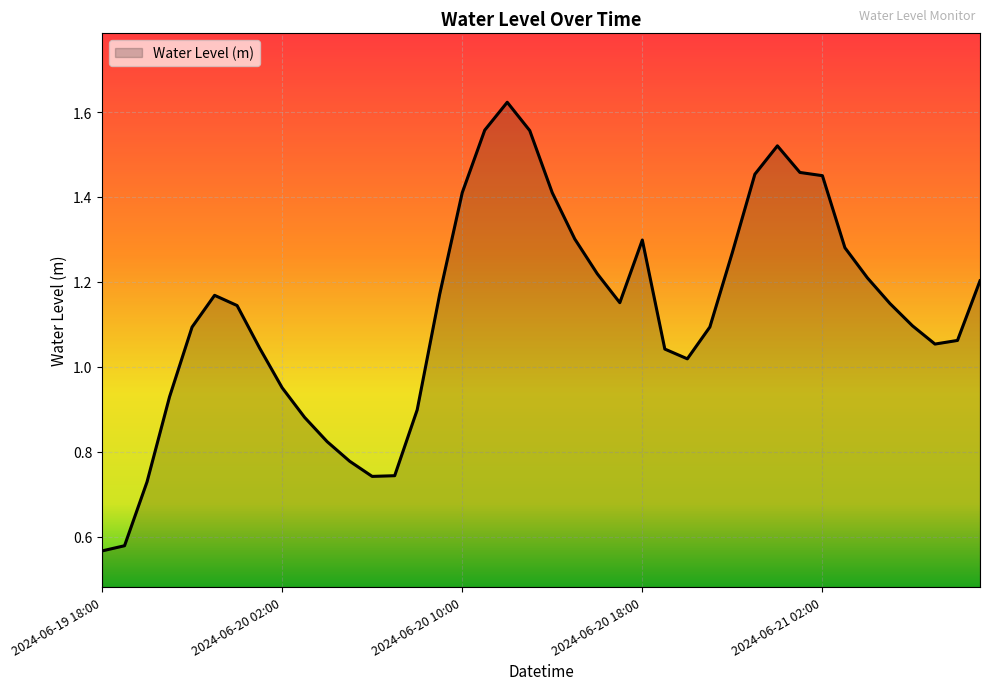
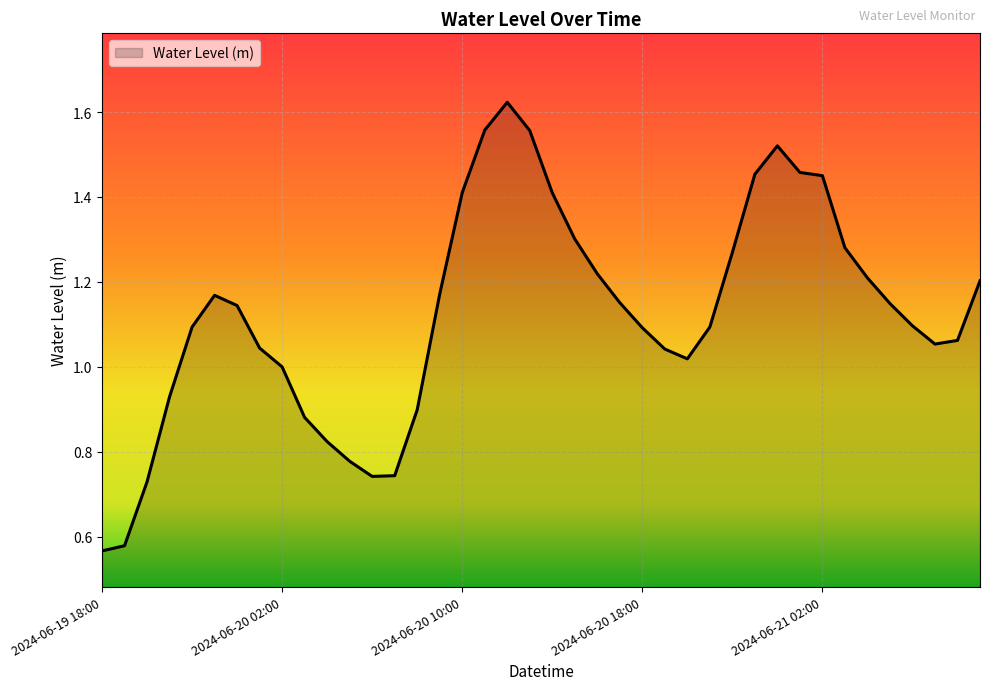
2024-06-20 02:00: 0.95 -> 1.00
2024-06-20 18:00: 1.30 -> 1.09
